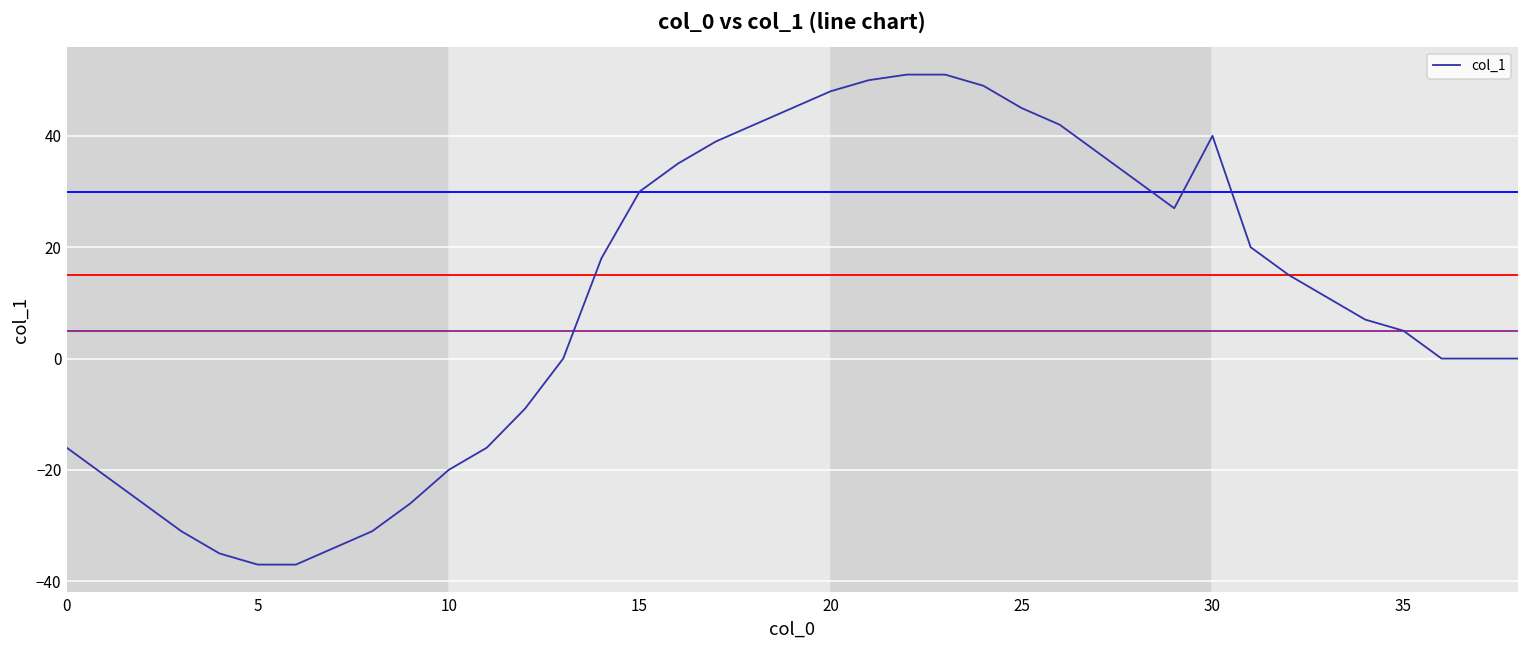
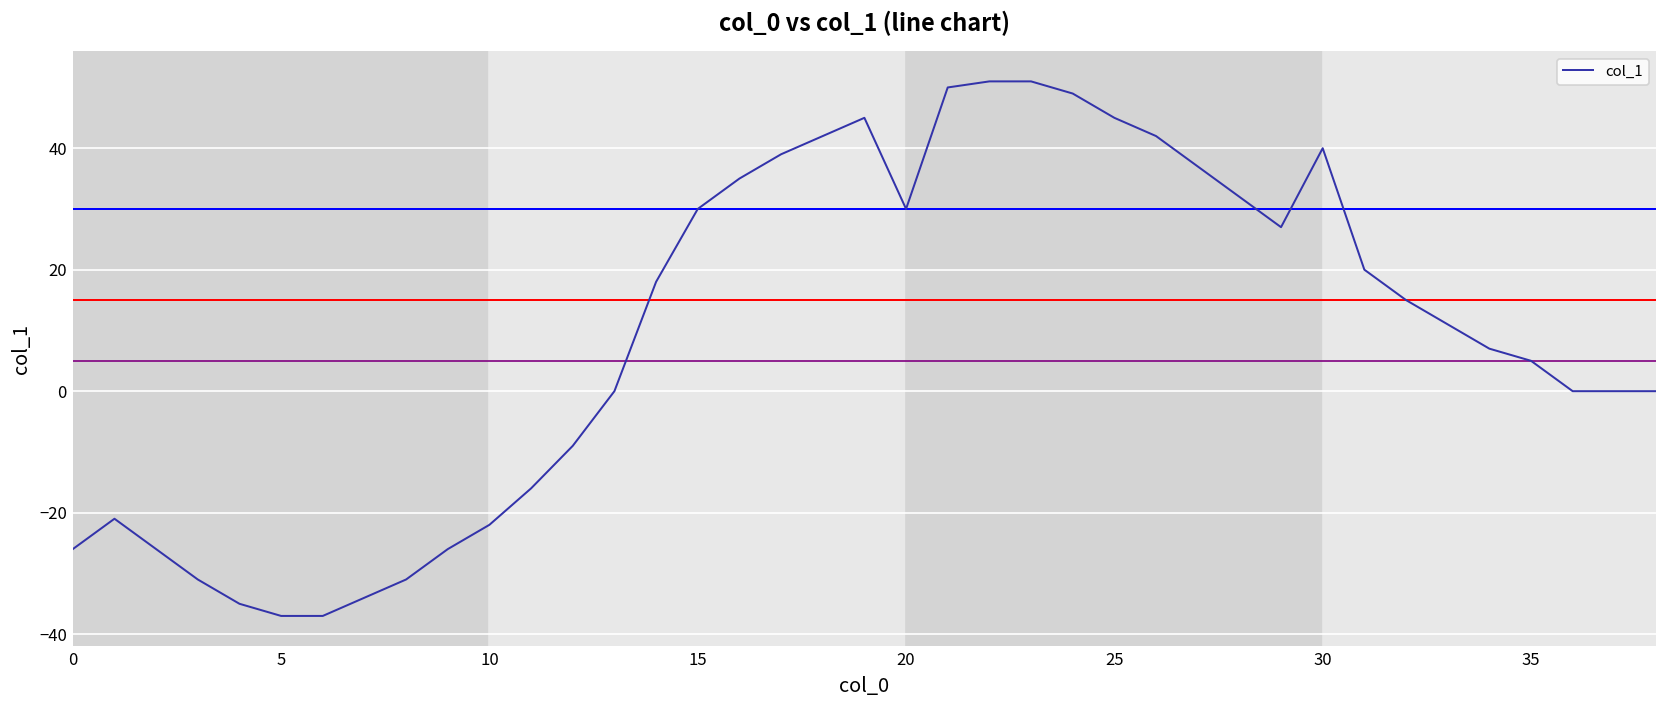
0: -16 -> -26
10: -20 -> -22
20: 48 -> 30
